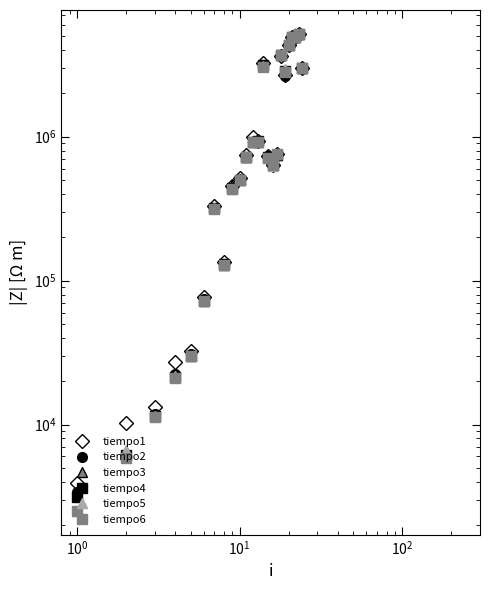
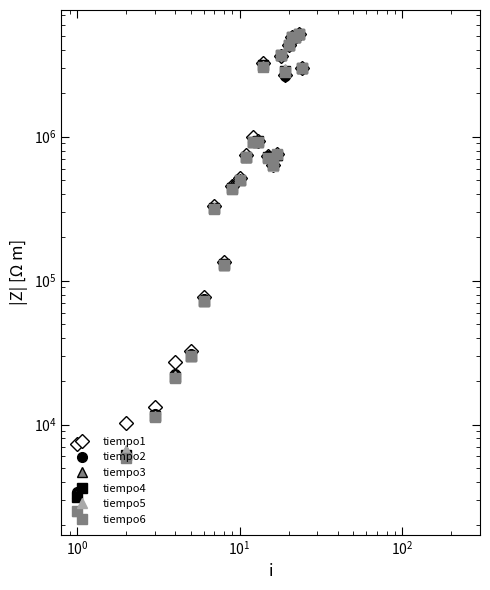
tiempo1, 10^0: 3900 -> 7000
